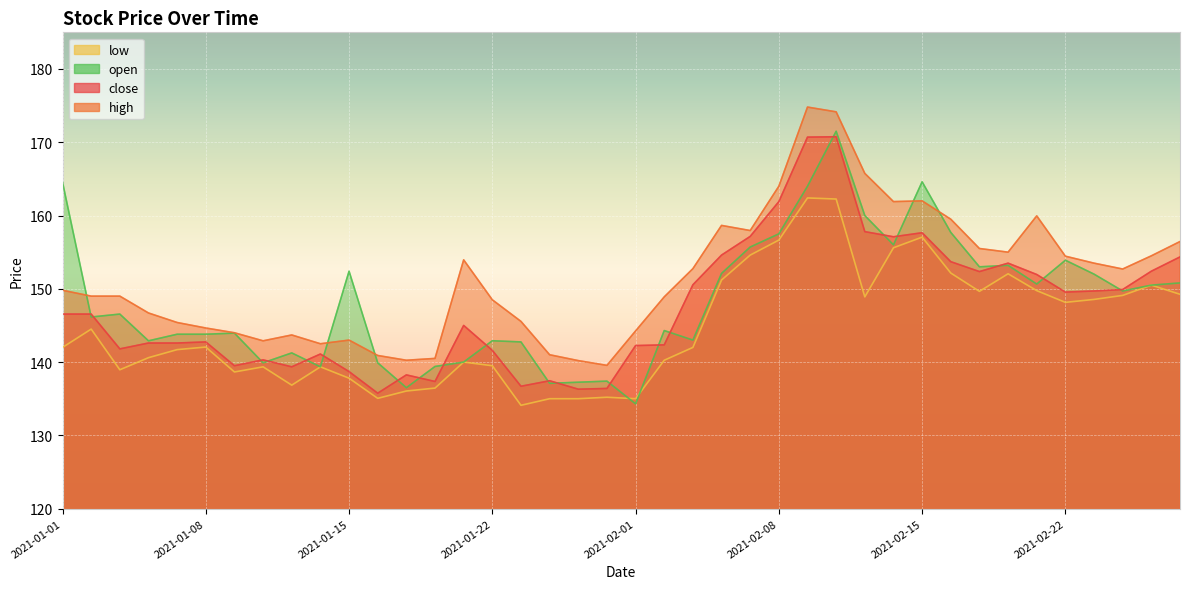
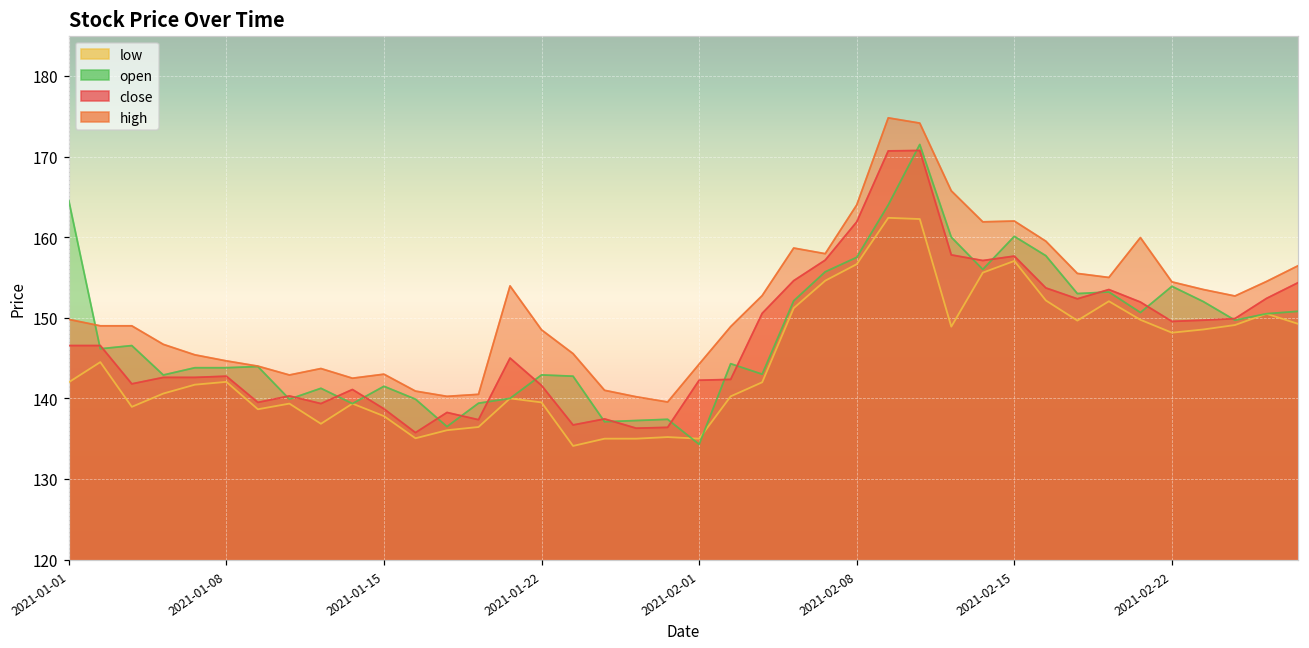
open, 2021-01-15: 152 -> 142
open, 2021-02-15: 165 -> 160
